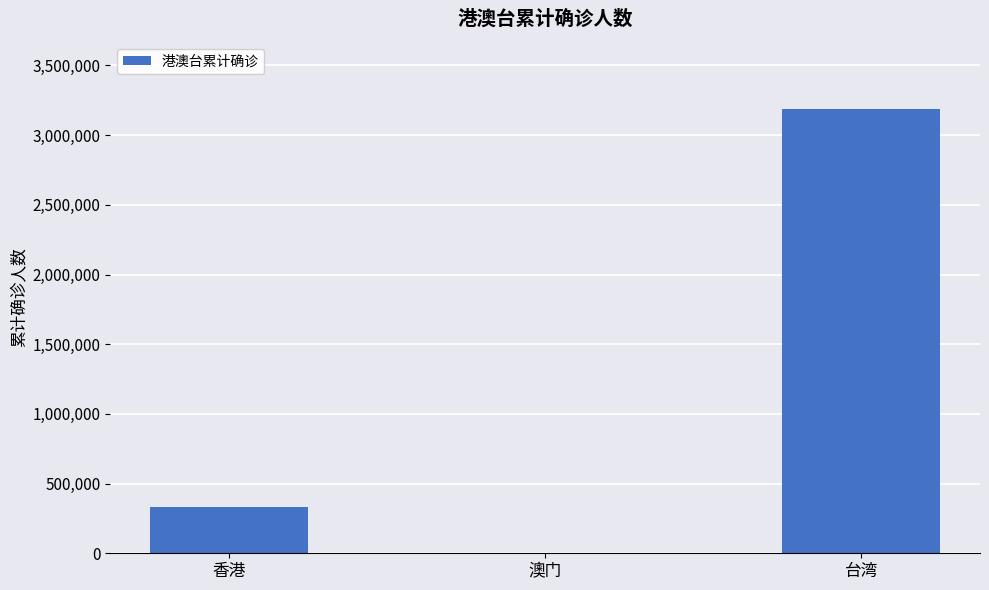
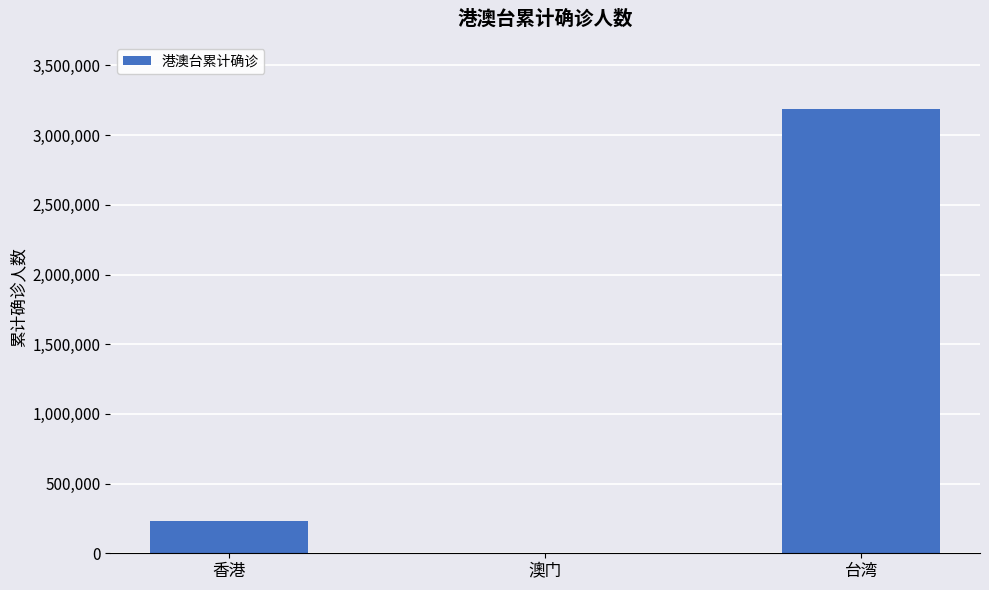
香港: 330,000 -> 230,000
